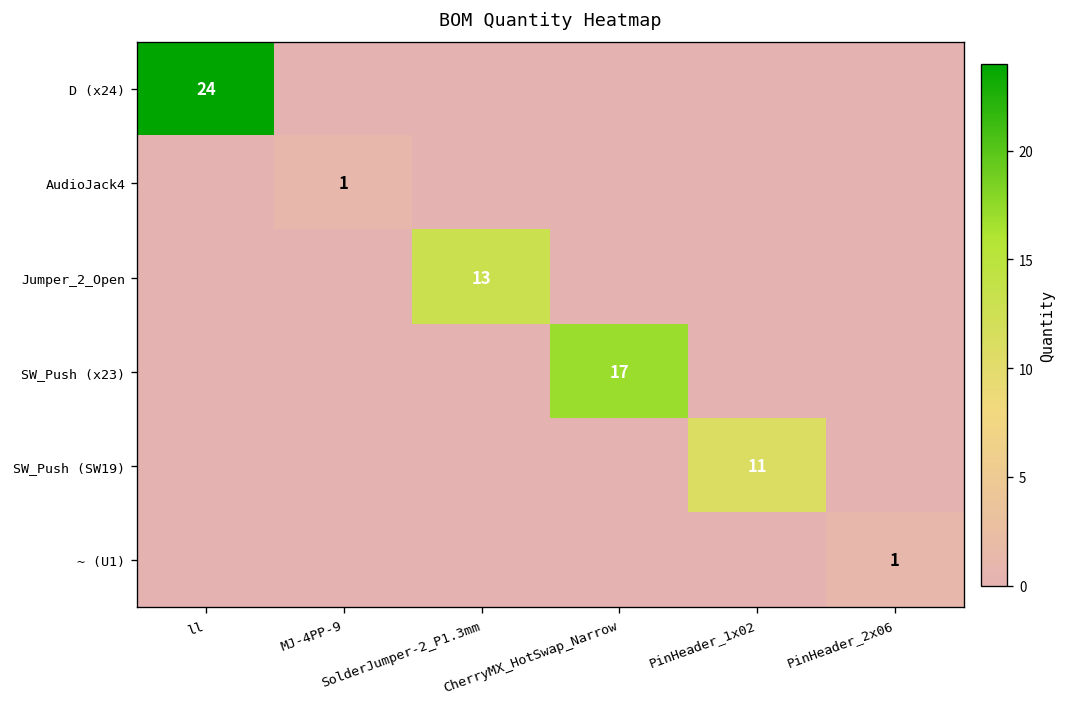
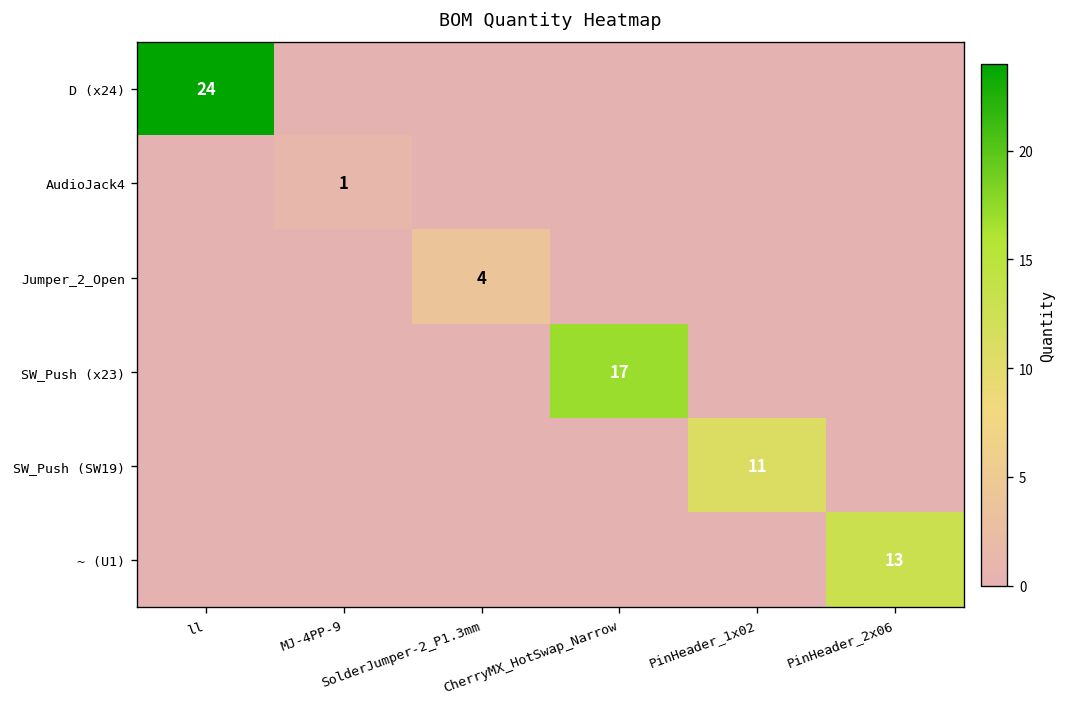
Jumper_2_Open, SolderJumper-2_P1.3mm: 13 -> 4
~ (U1), PinHeader_2x06: 1 -> 13
